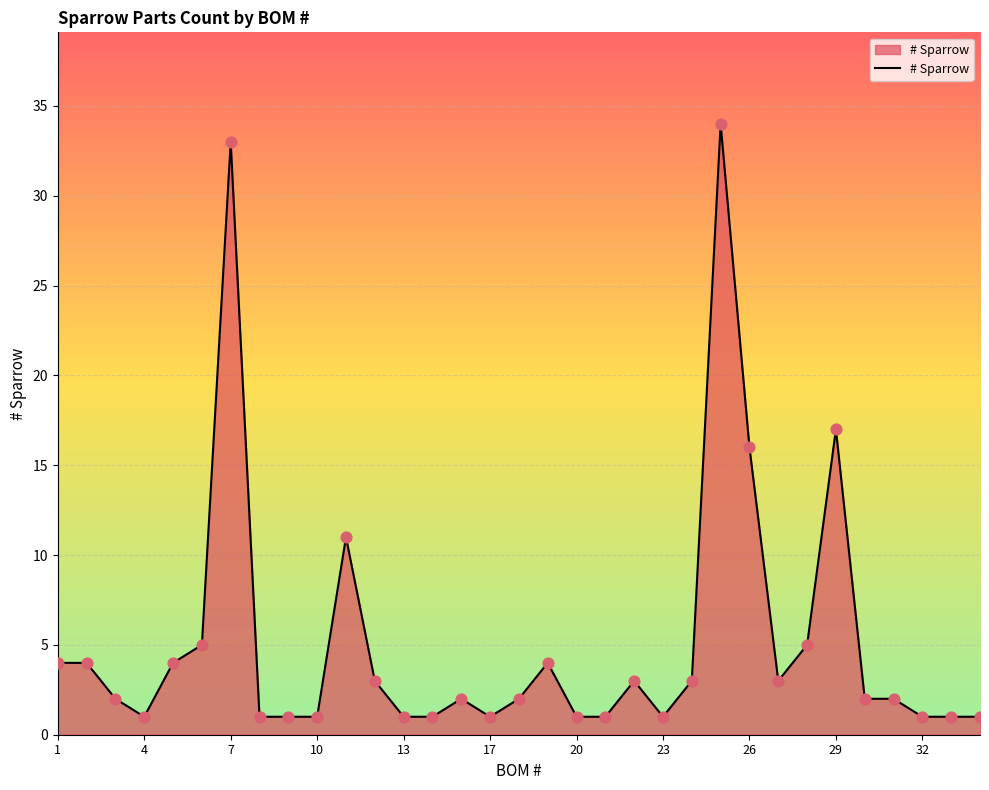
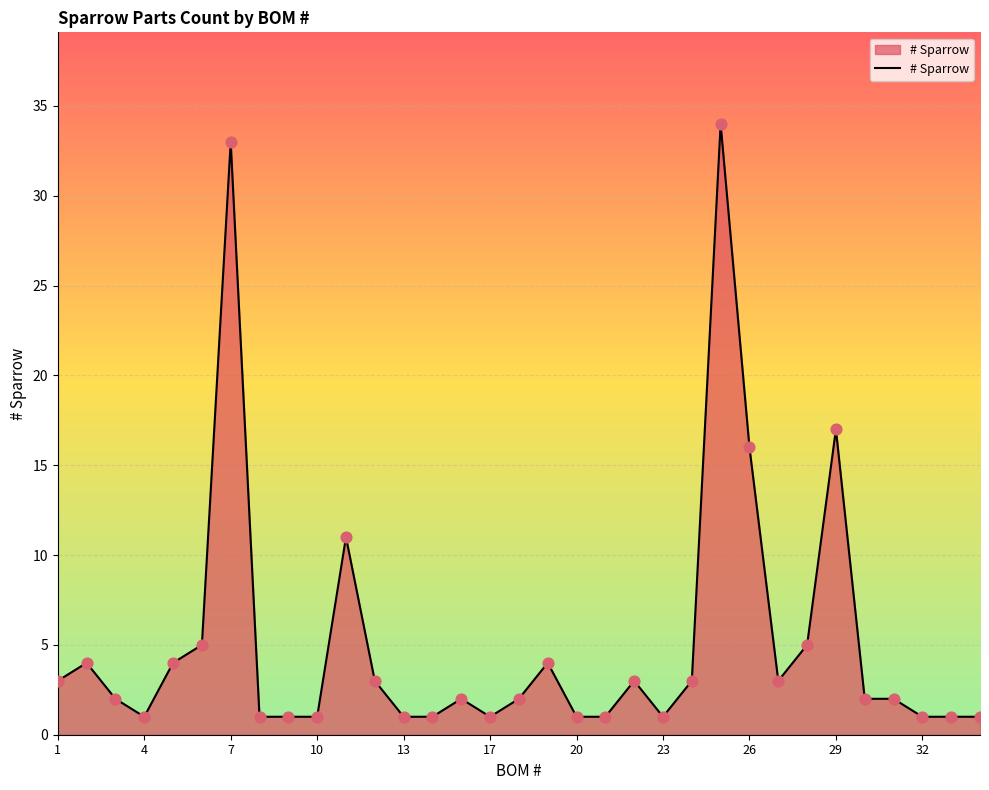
1: 4 -> 3
